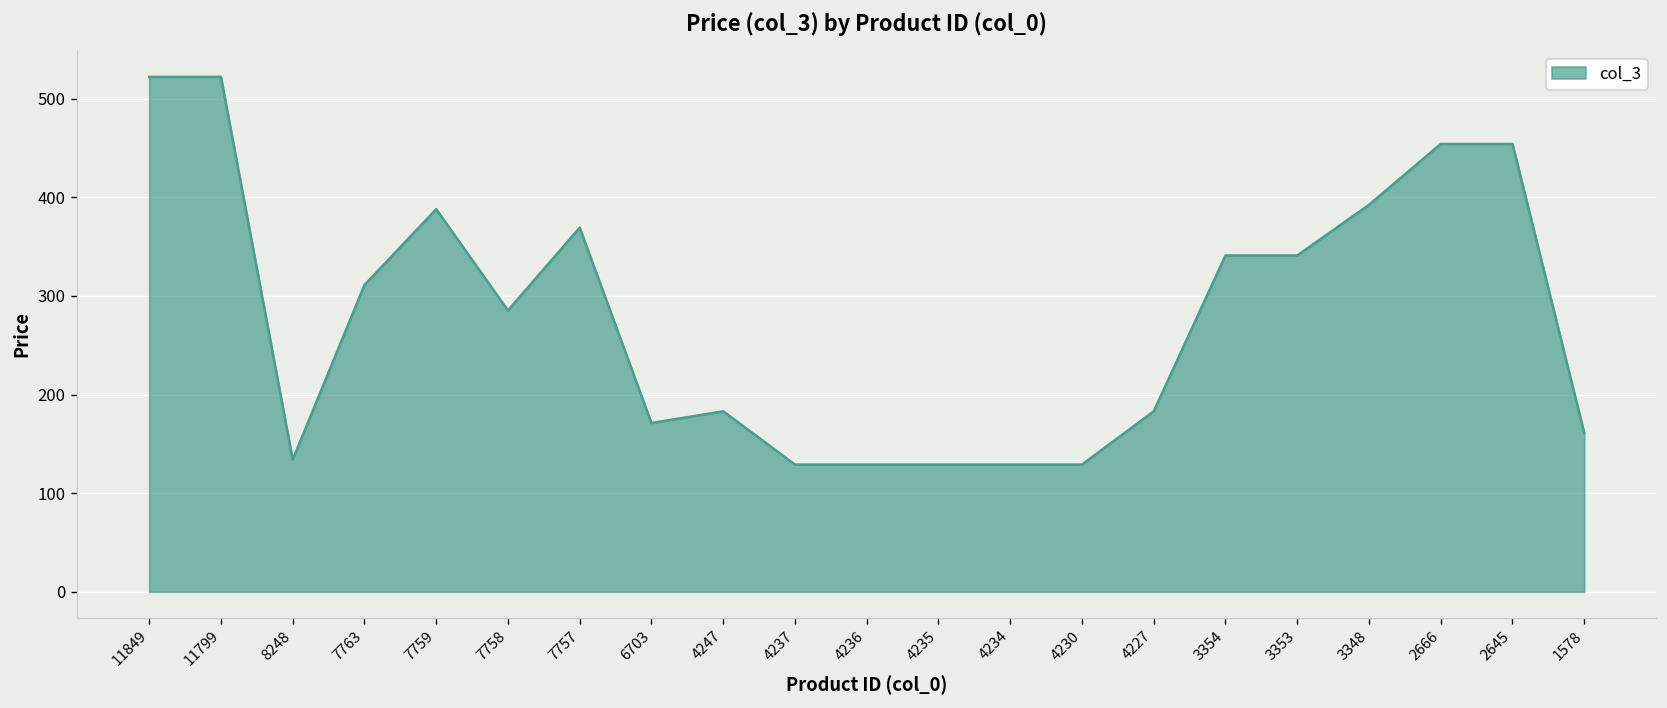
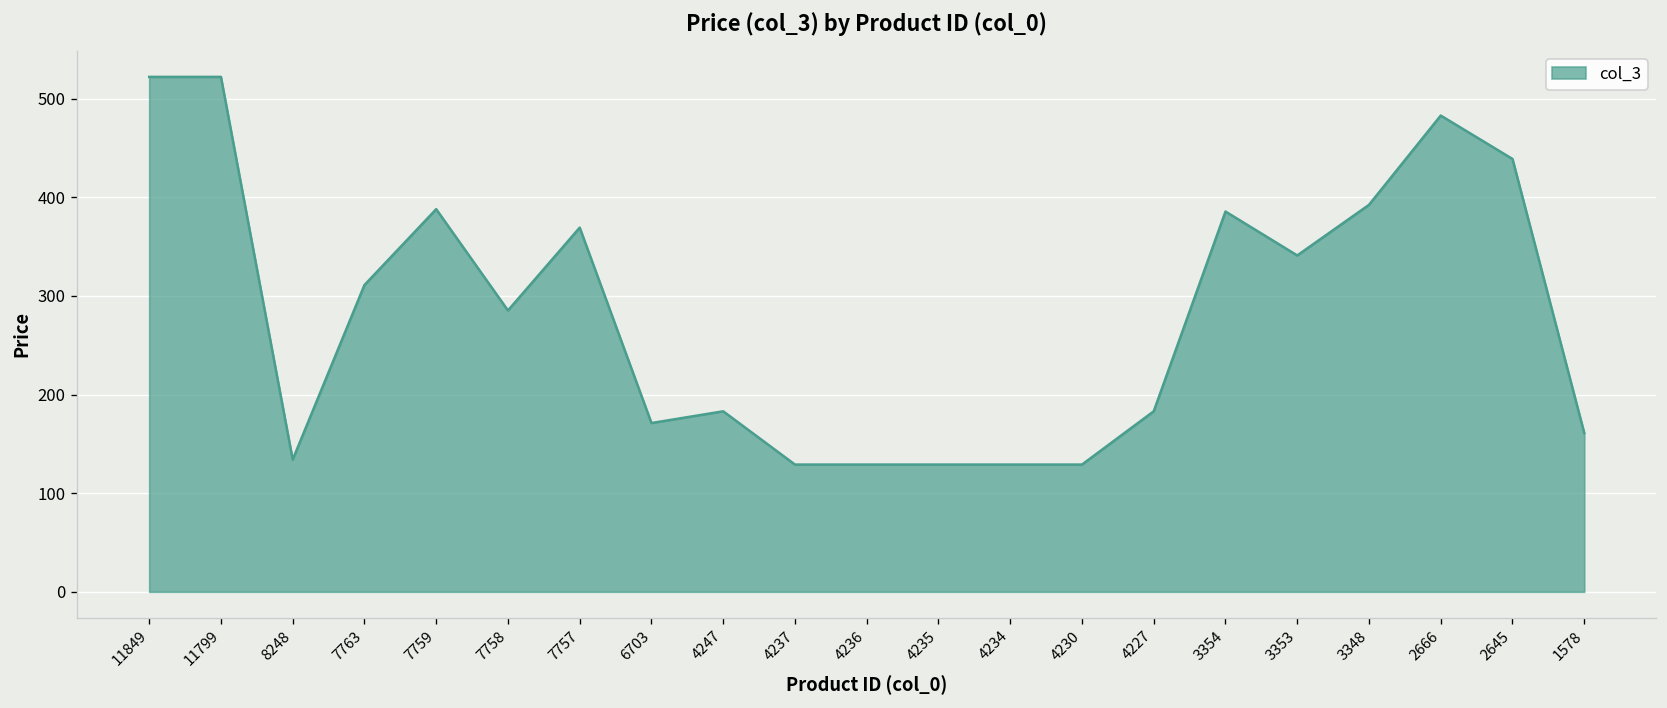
3354: 340 -> 390
2666: 450 -> 480
2645: 450 -> 440
